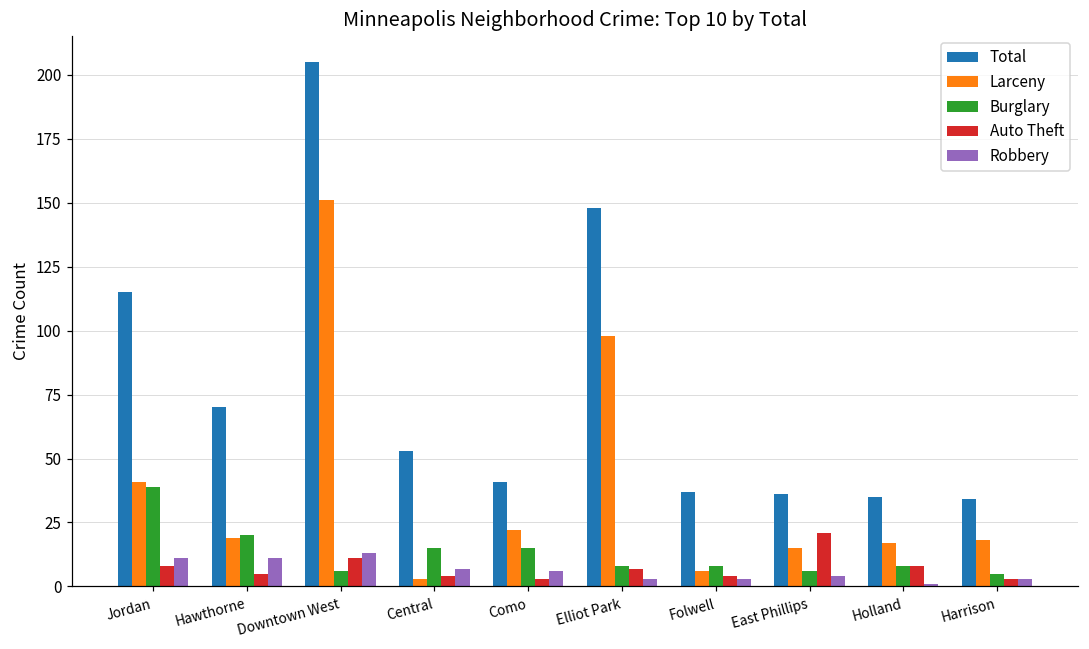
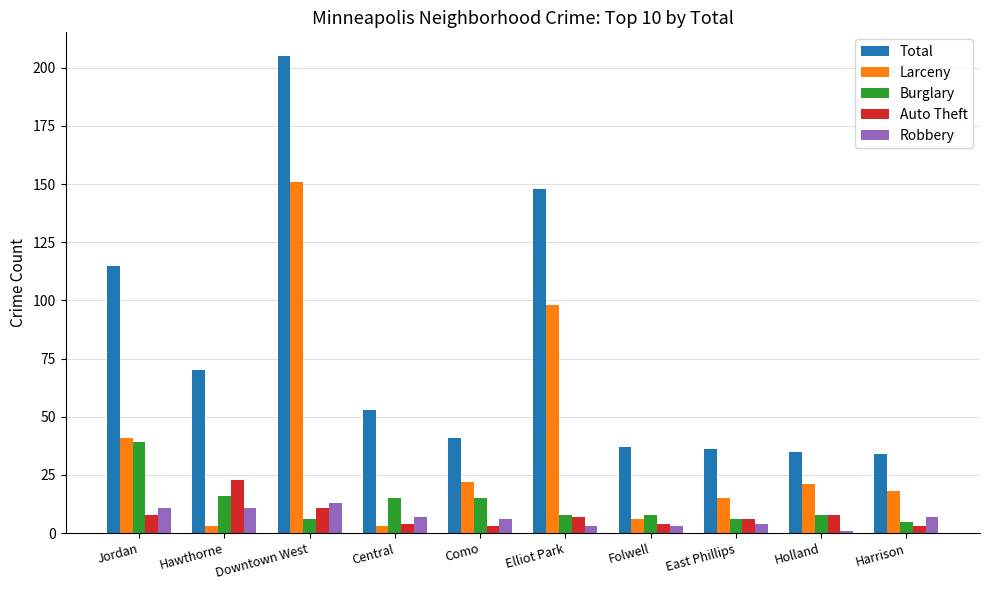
Larceny, Hawthorne: 19 -> 3
Burglary, Hawthorne: 20 -> 16
Auto Theft, Hawthorne: 5 -> 23
Auto Theft, East Phillips: 21 -> 6
Larceny, Holland: 17 -> 21
Robbery, Harrison: 3 -> 7
